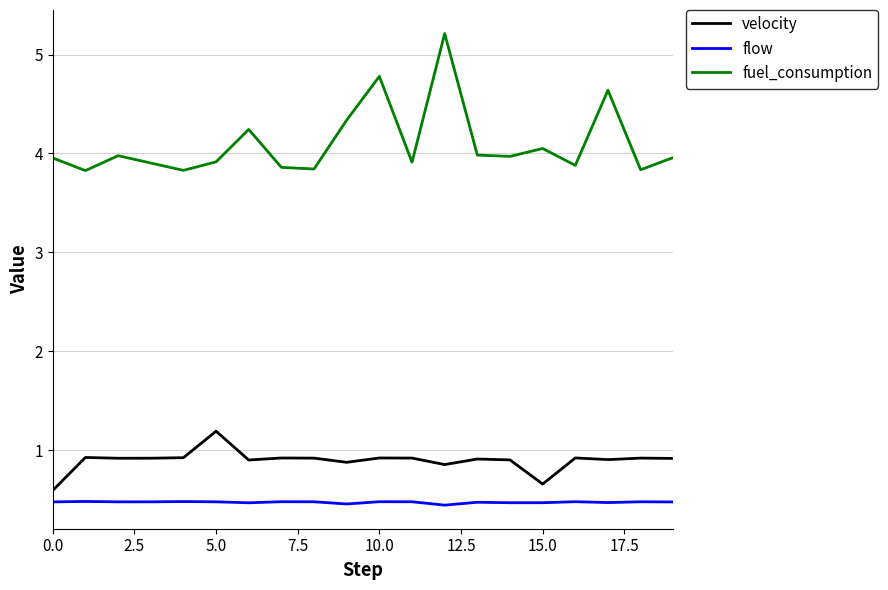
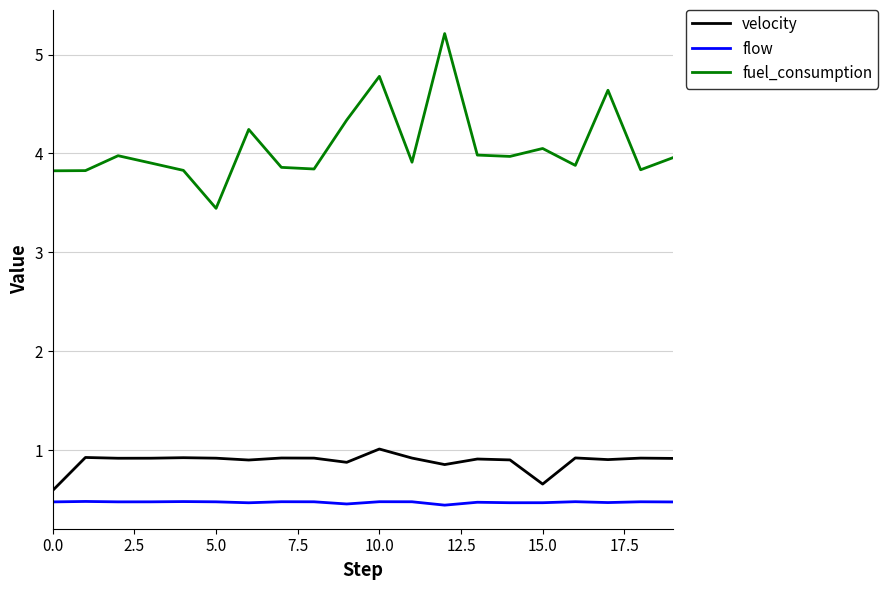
fuel_consumption, 0.0: 4.0 -> 3.8
velocity, 5.0: 1.2 -> 0.9
fuel_consumption, 5.0: 3.9 -> 3.4
velocity, 10.0: 0.9 -> 1.0
